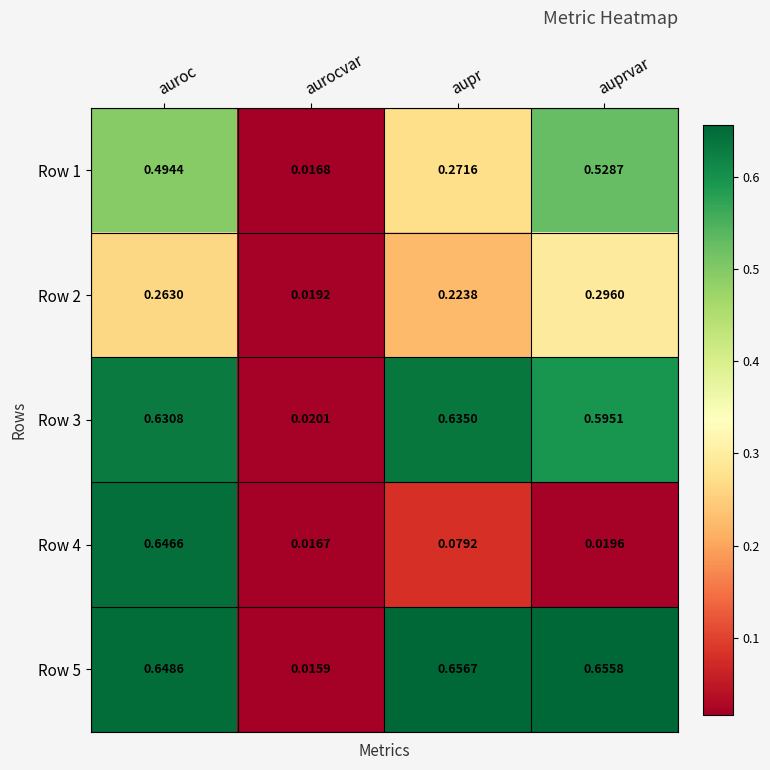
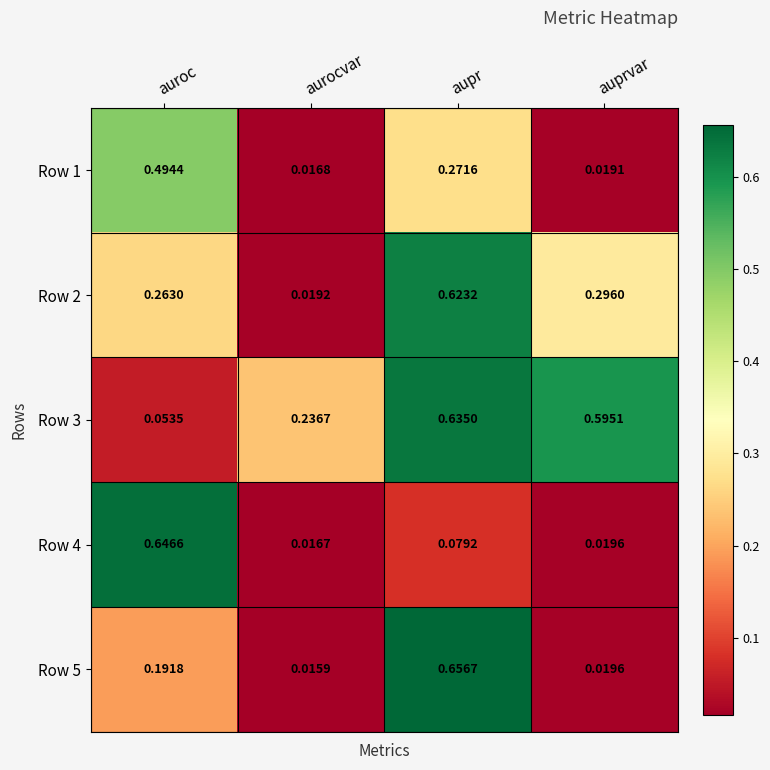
Row 1, auprvar: 0.5287 -> 0.0191
Row 2, aupr: 0.2238 -> 0.6232
Row 3, auroc: 0.6308 -> 0.0535
Row 3, aurocvar: 0.0201 -> 0.2367
Row 5, auroc: 0.6486 -> 0.1918
Row 5, auprvar: 0.6558 -> 0.0196
